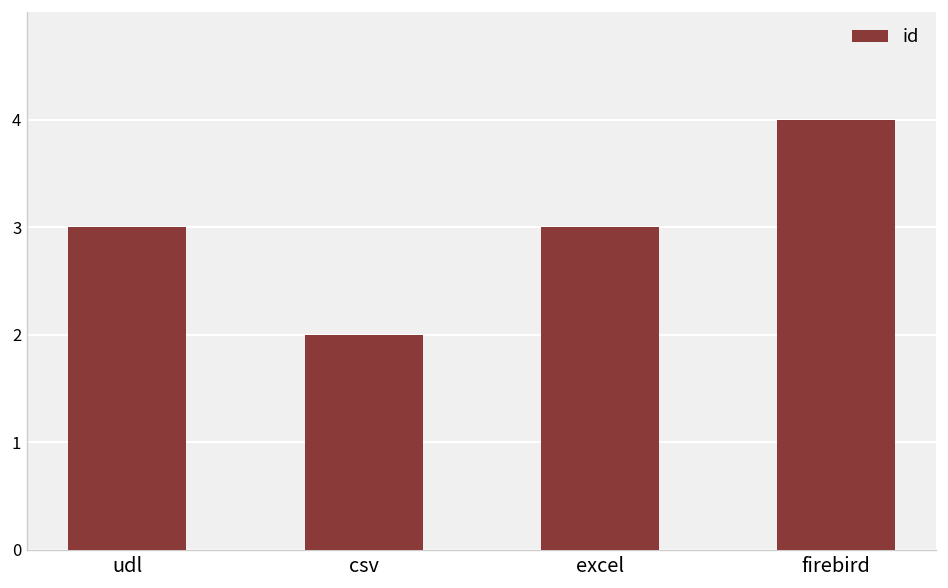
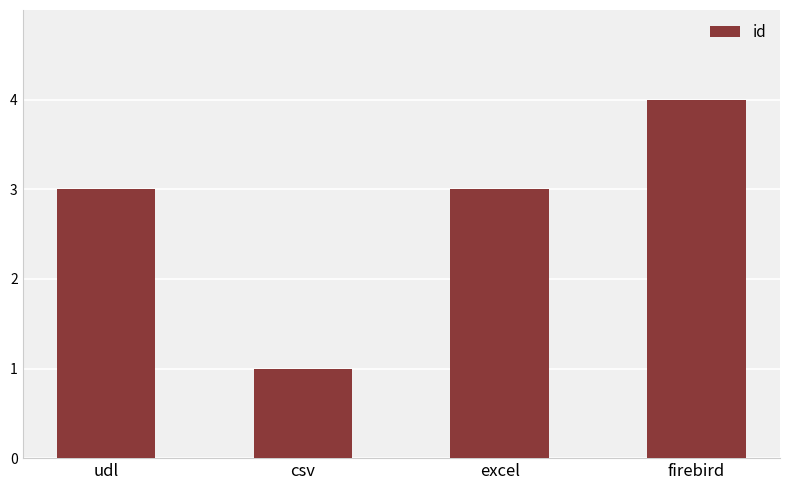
csv: 2 -> 1
